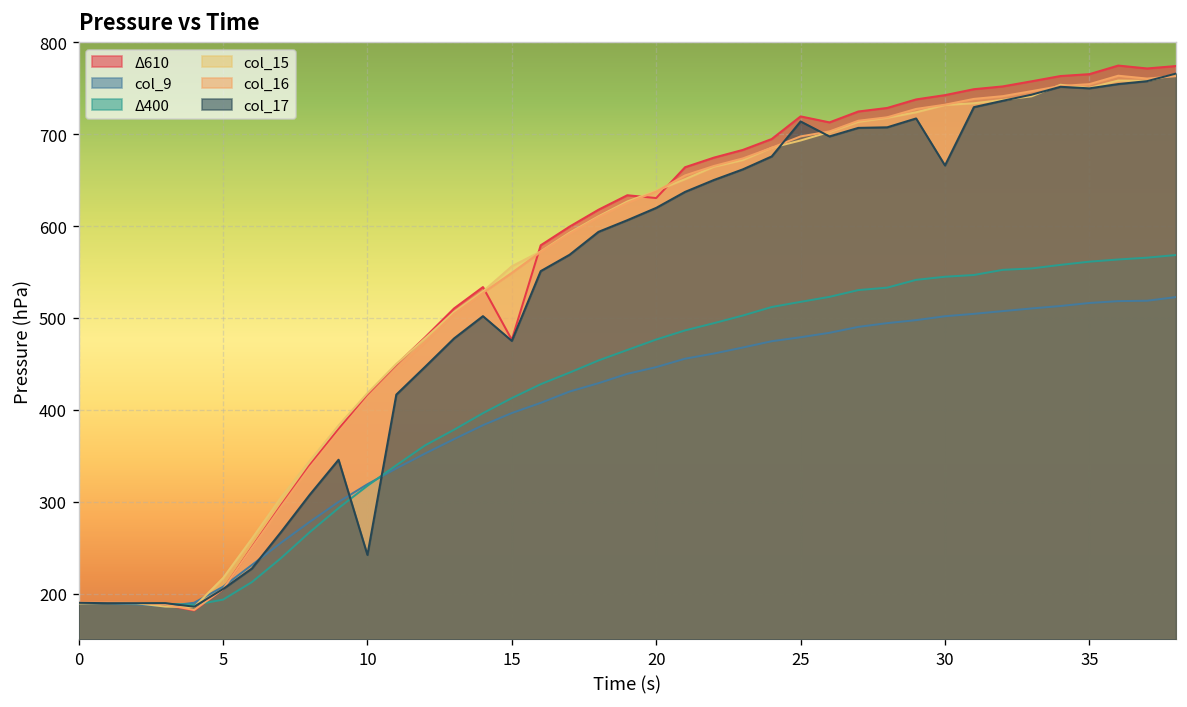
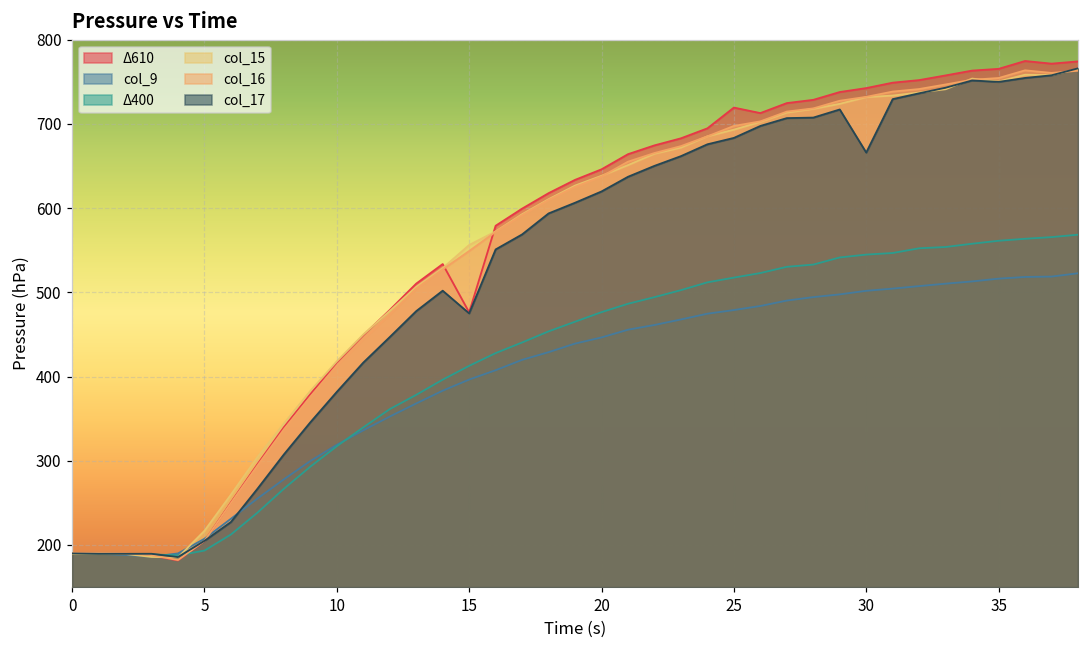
col_17, 10: 240 -> 380
Δ610, 20: 630 -> 650
col_17, 25: 710 -> 680
